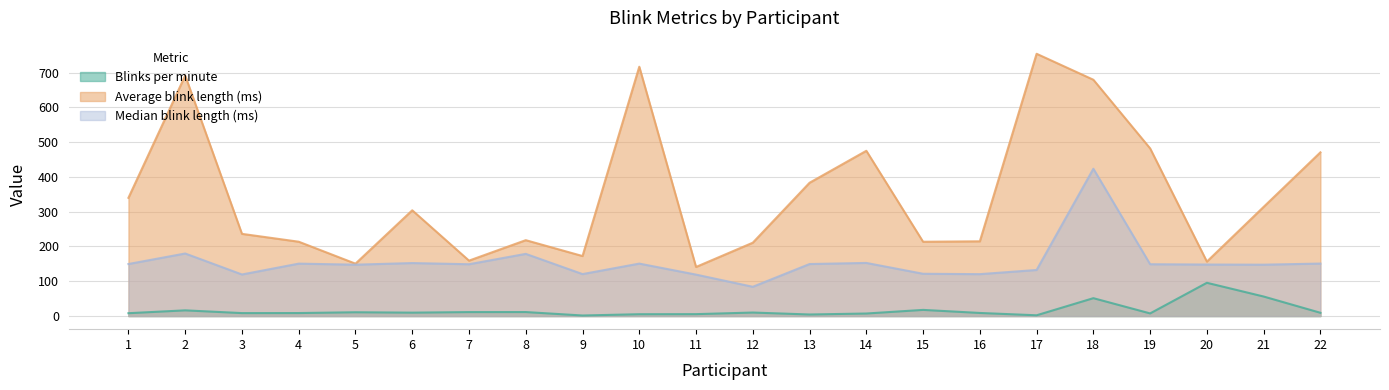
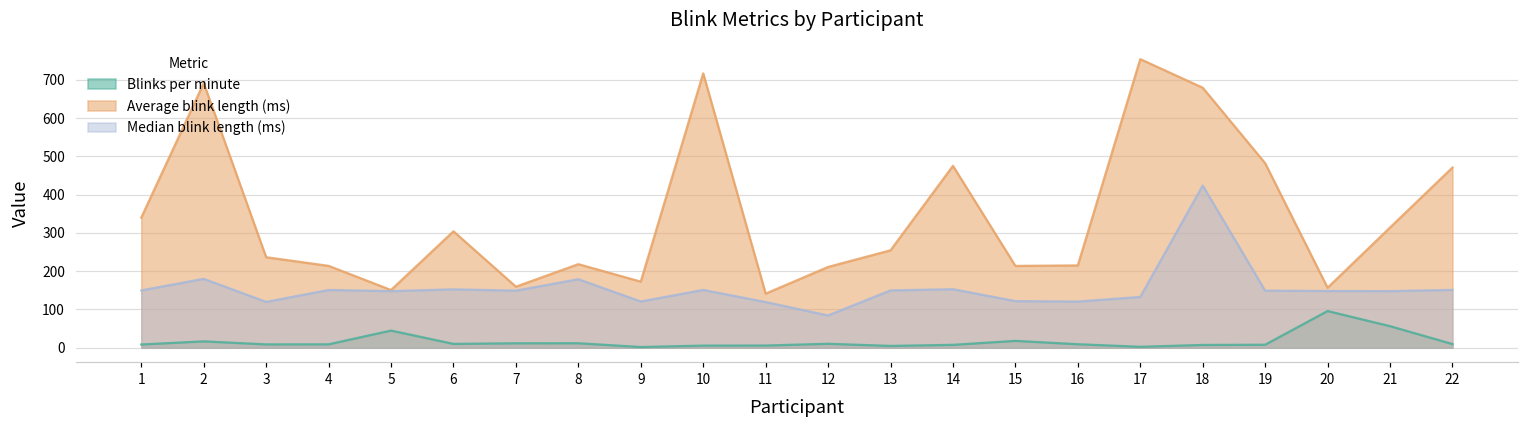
Blinks per minute, 5: 10 -> 40
Average blink length (ms), 13: 380 -> 250
Blinks per minute, 18: 50 -> 10
